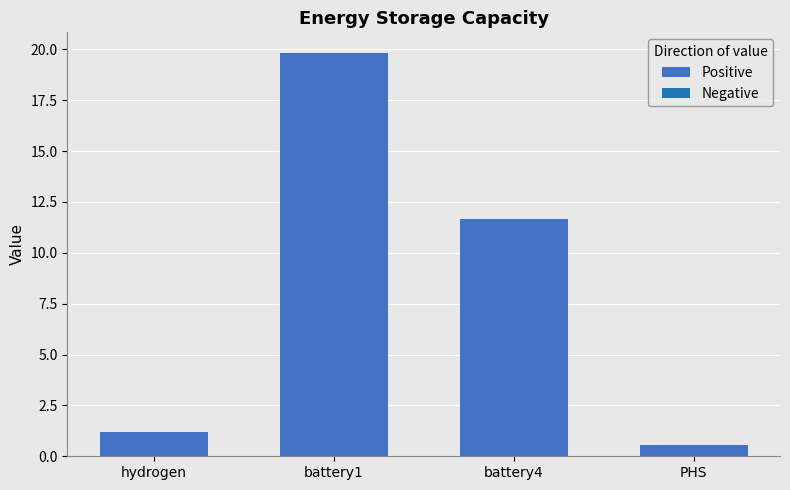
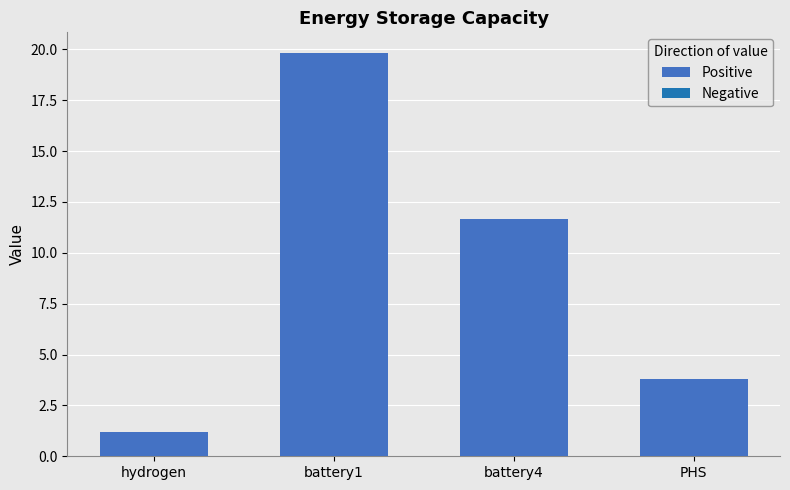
PHS: 0.5 -> 3.8
